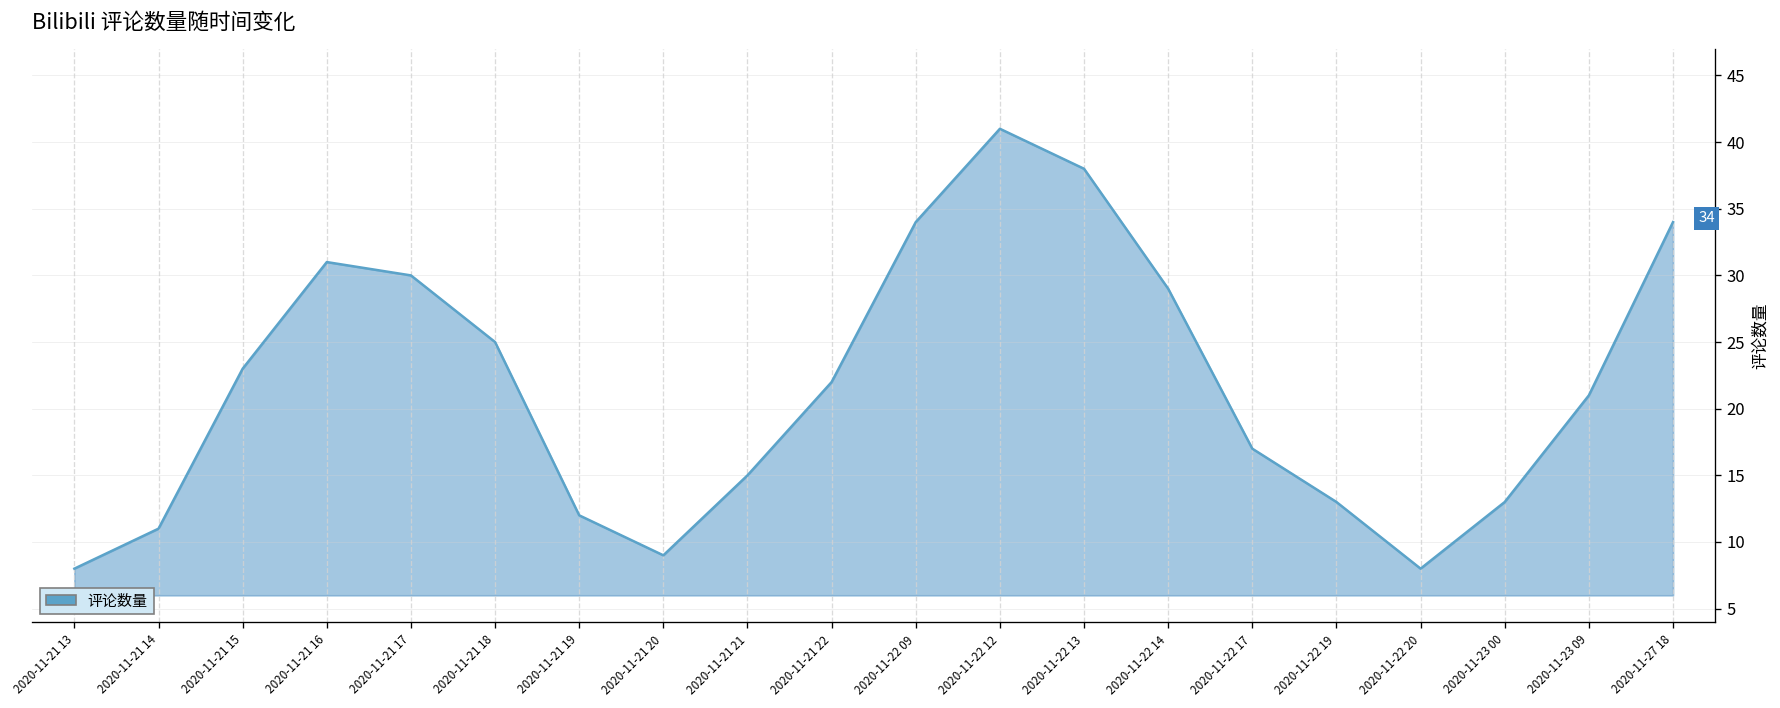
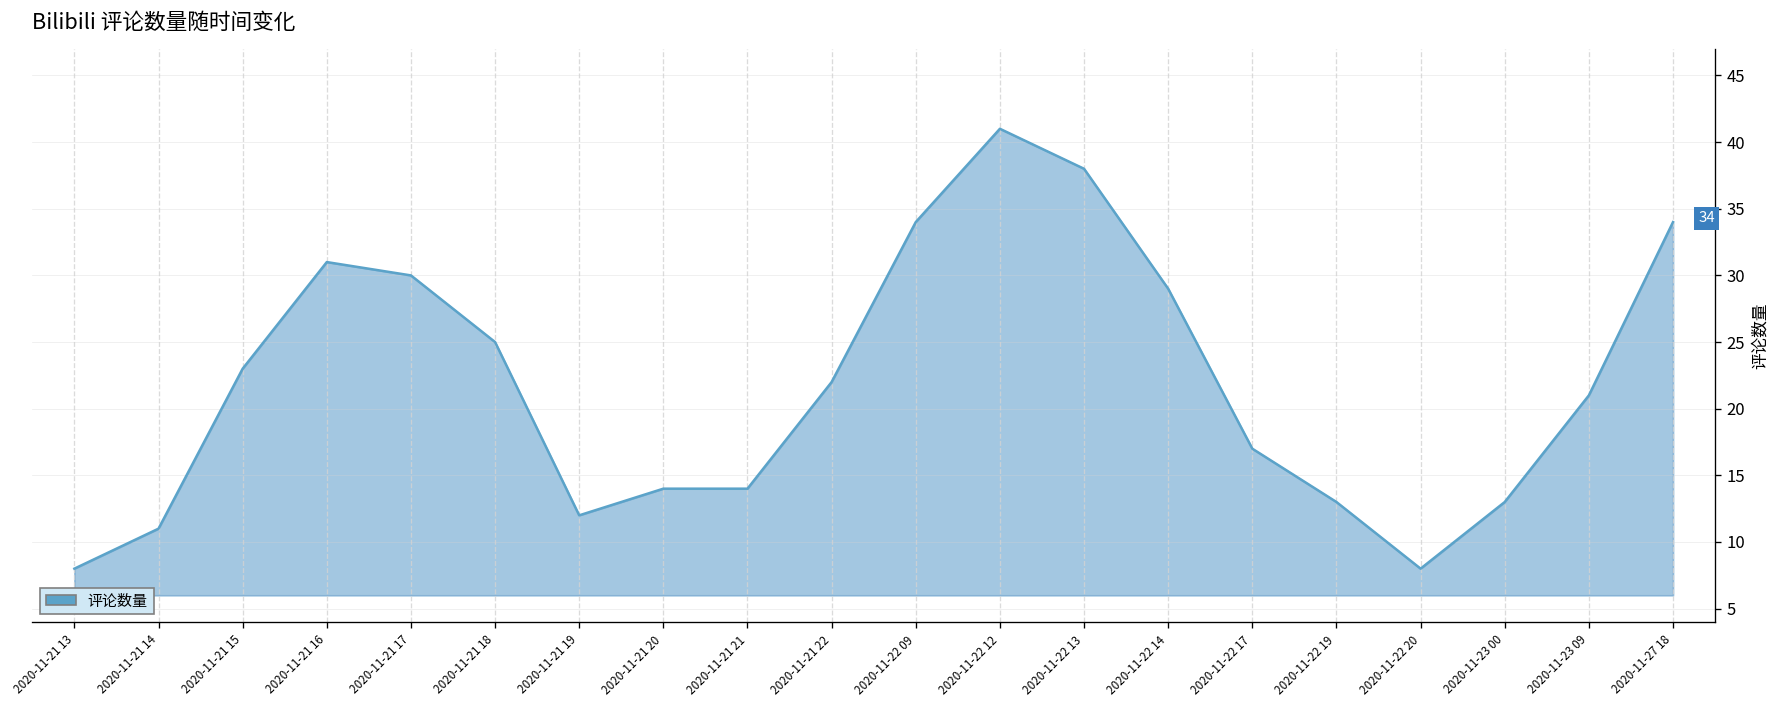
2020-11-21 20: 9 -> 14
2020-11-21 21: 15 -> 14
